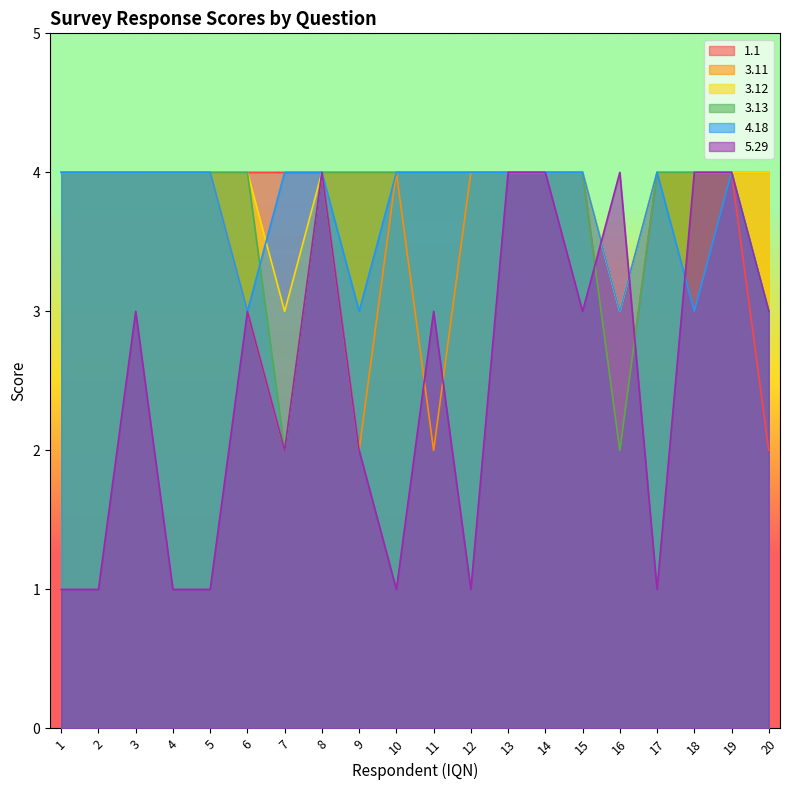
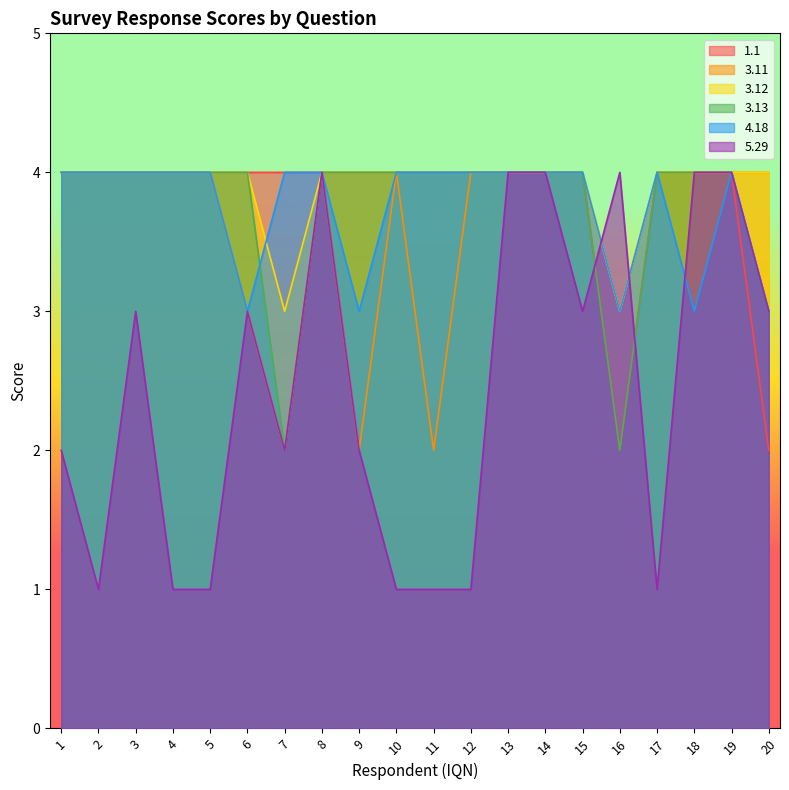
5.29, 1: 1 -> 2
5.29, 11: 3 -> 1
